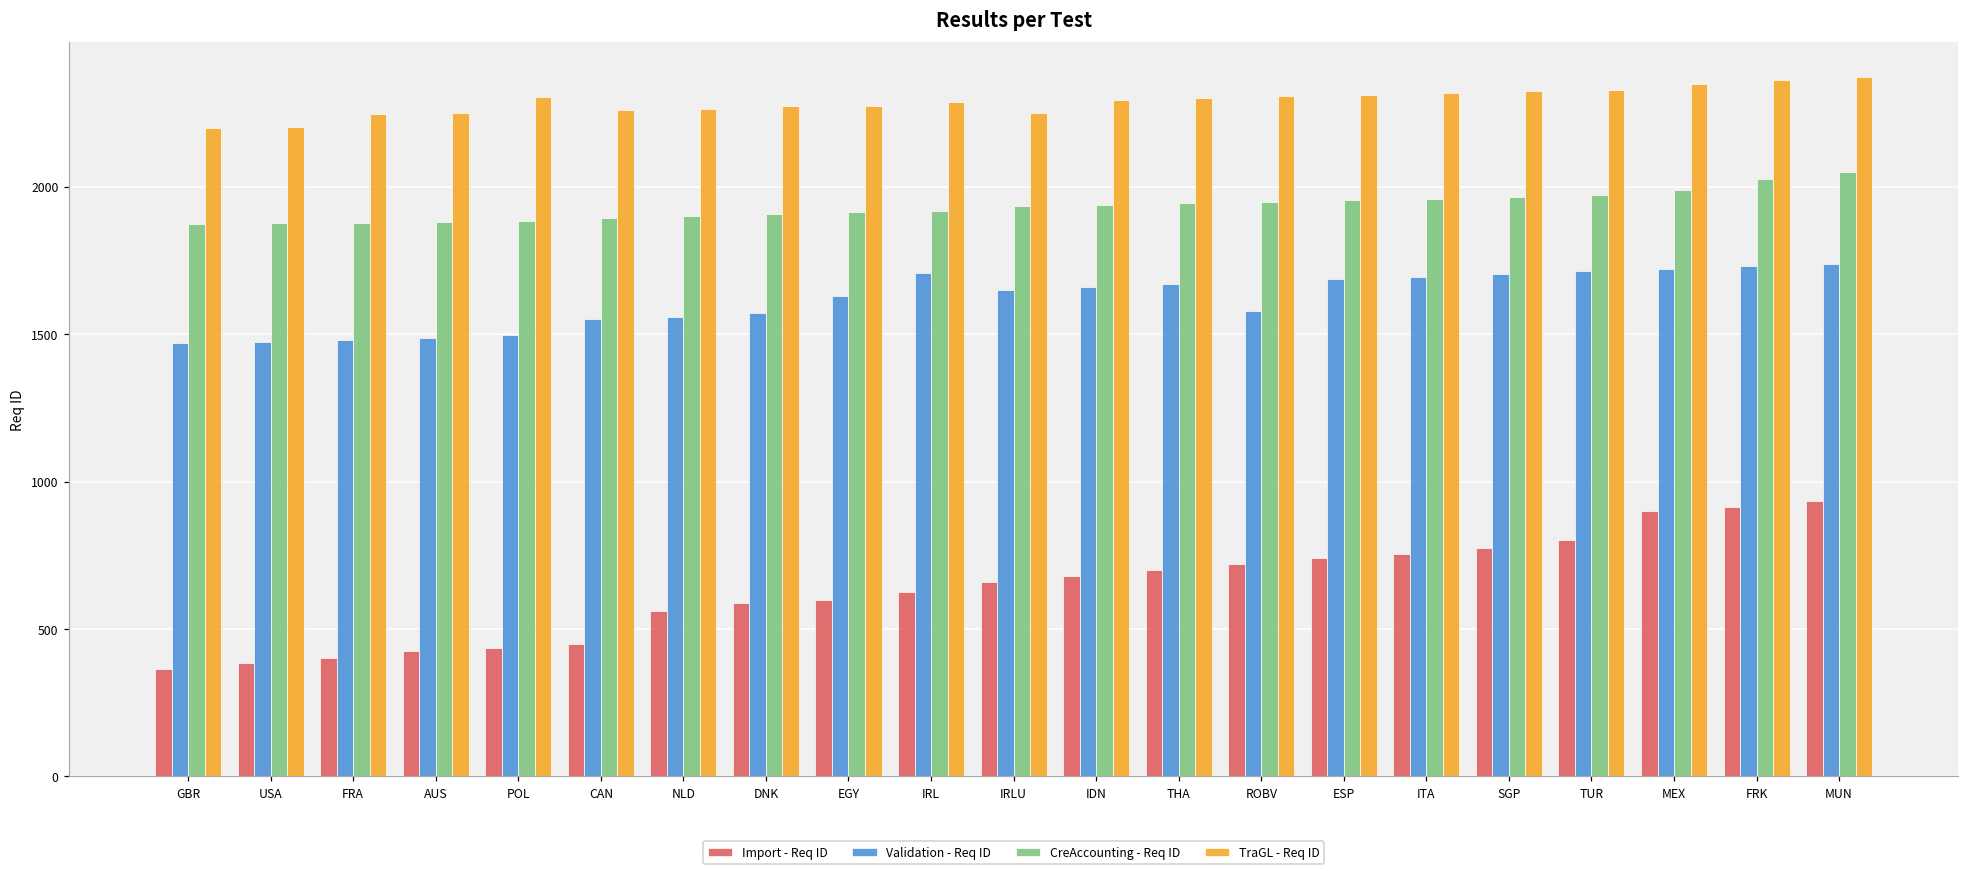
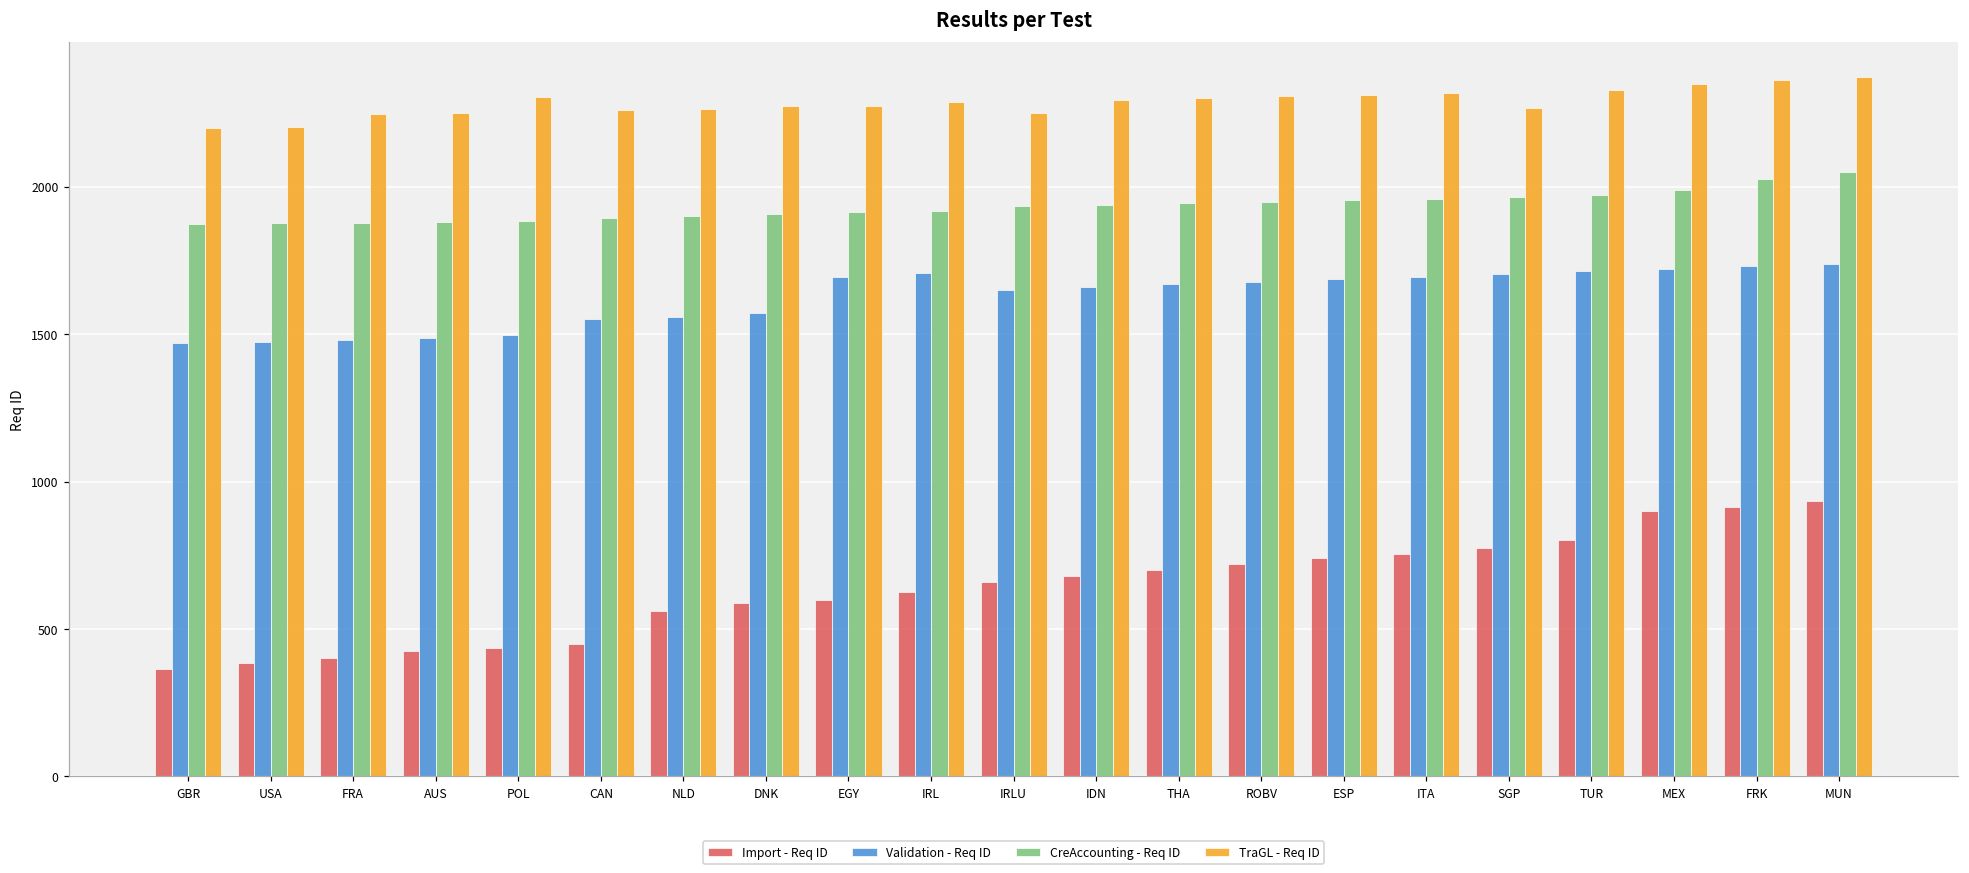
Validation - Req ID, EGY: 1630 -> 1690
Validation - Req ID, ROBV: 1580 -> 1680
TraGL - Req ID, SGP: 2330 -> 2270
